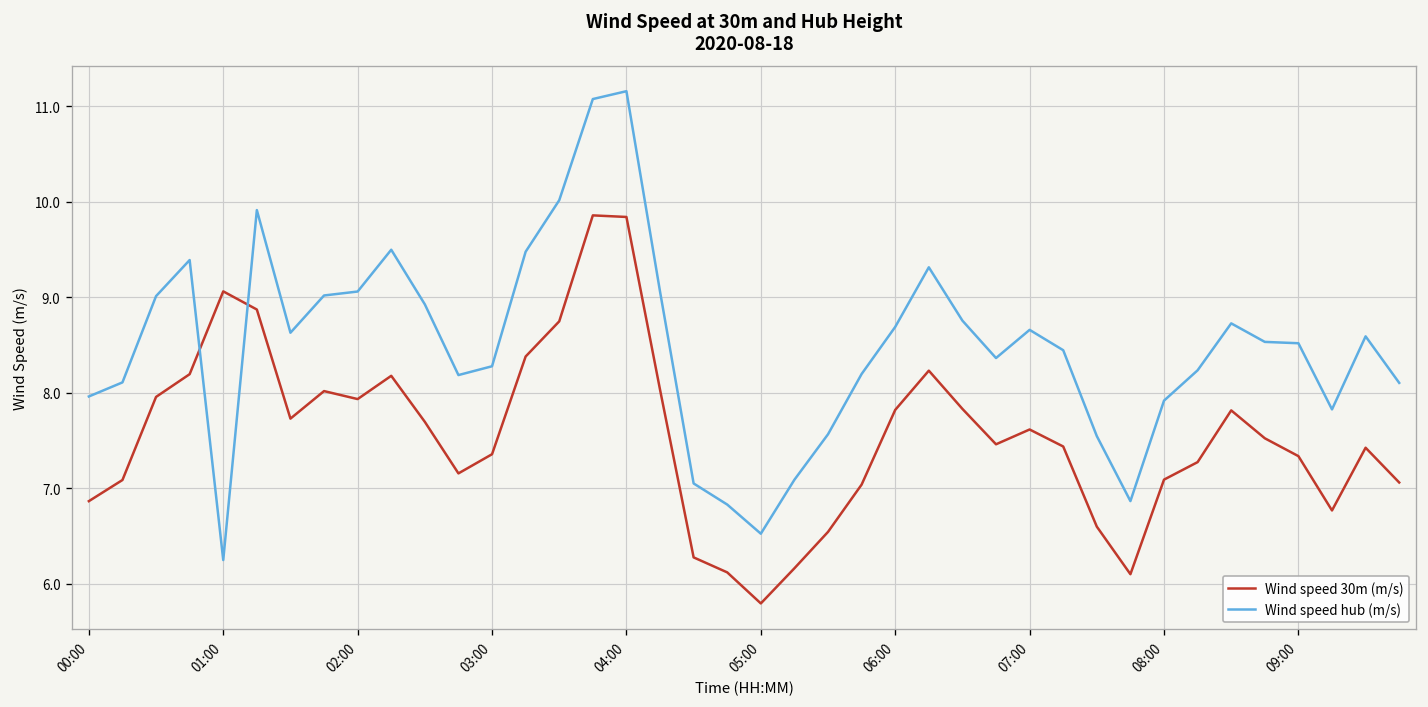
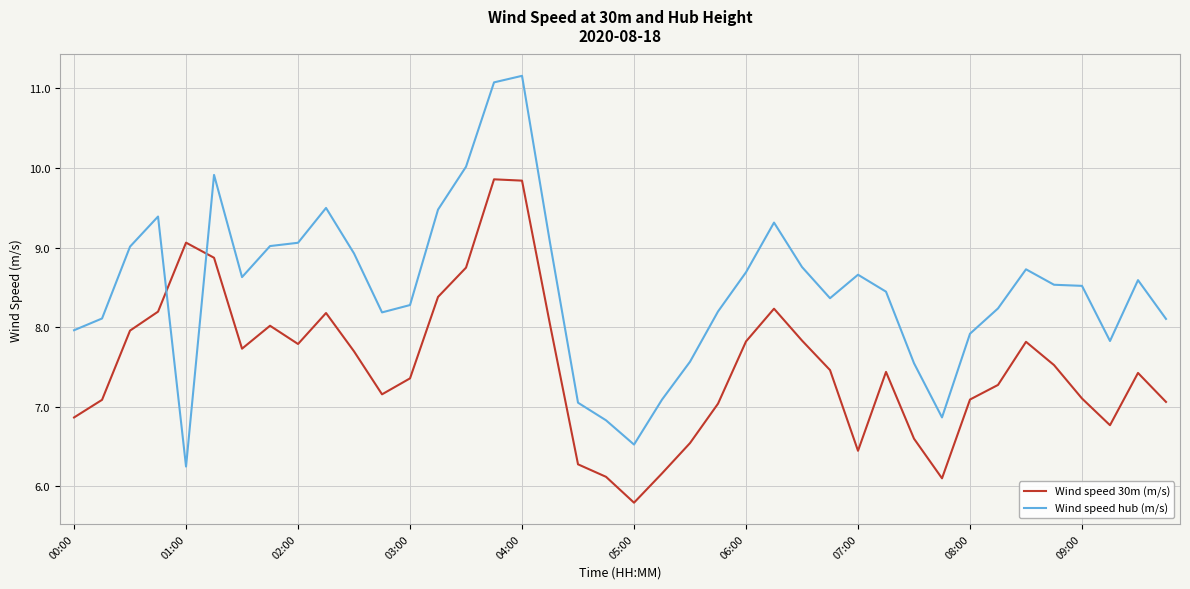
Wind speed 30m (m/s), 02:00: 7.9 -> 7.8
Wind speed 30m (m/s), 07:00: 7.6 -> 6.4
Wind speed 30m (m/s), 09:00: 7.3 -> 7.1
